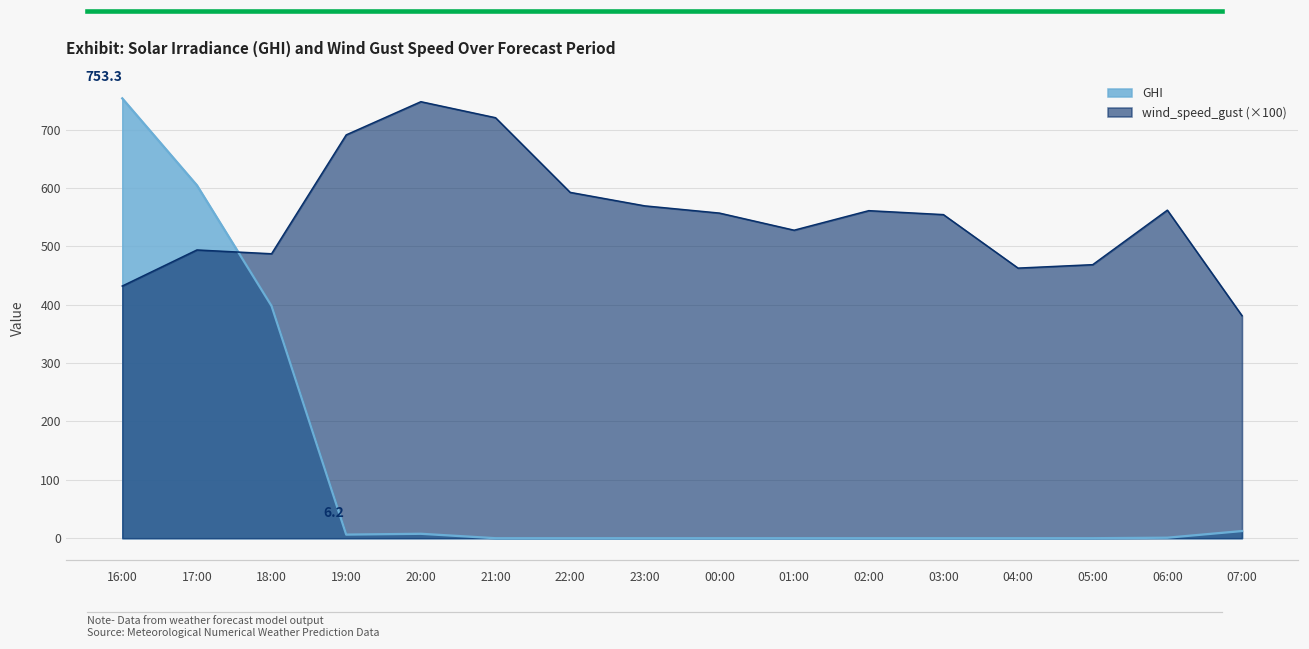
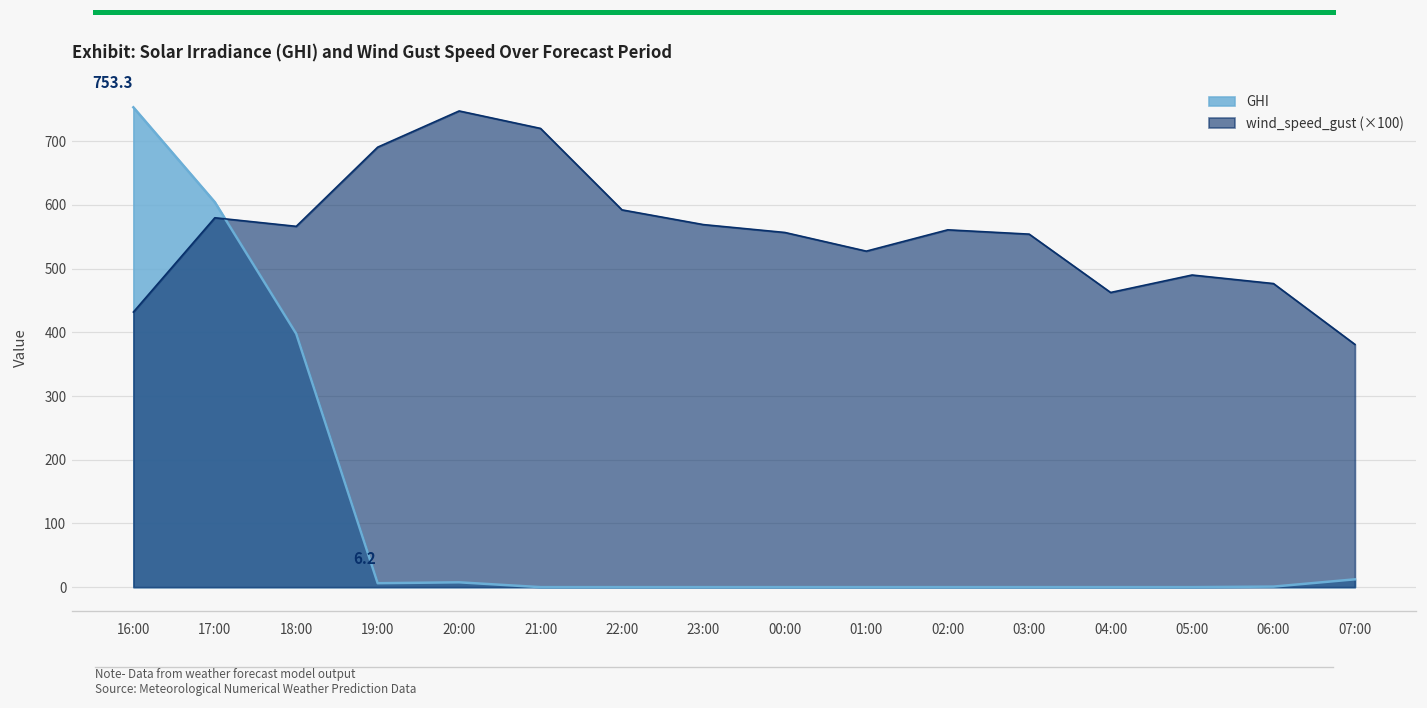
wind_speed_gust (×100), 17:00: 490 -> 580
wind_speed_gust (×100), 18:00: 490 -> 570
wind_speed_gust (×100), 05:00: 470 -> 490
wind_speed_gust (×100), 06:00: 560 -> 480
